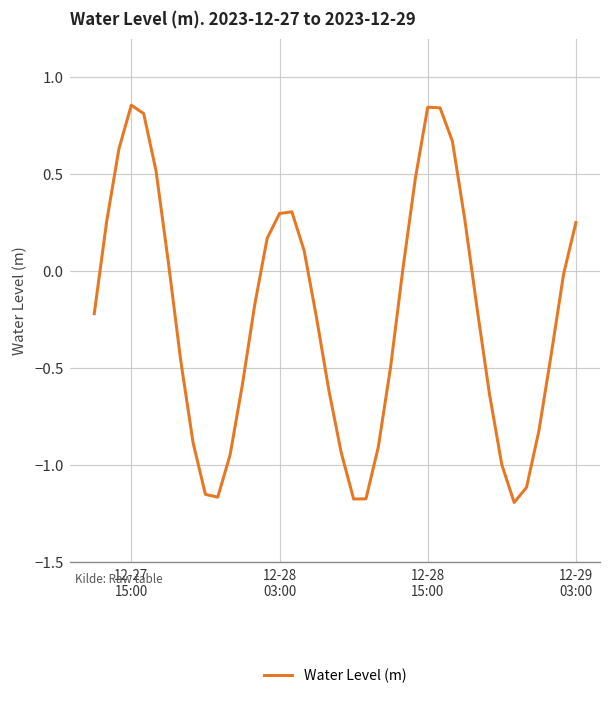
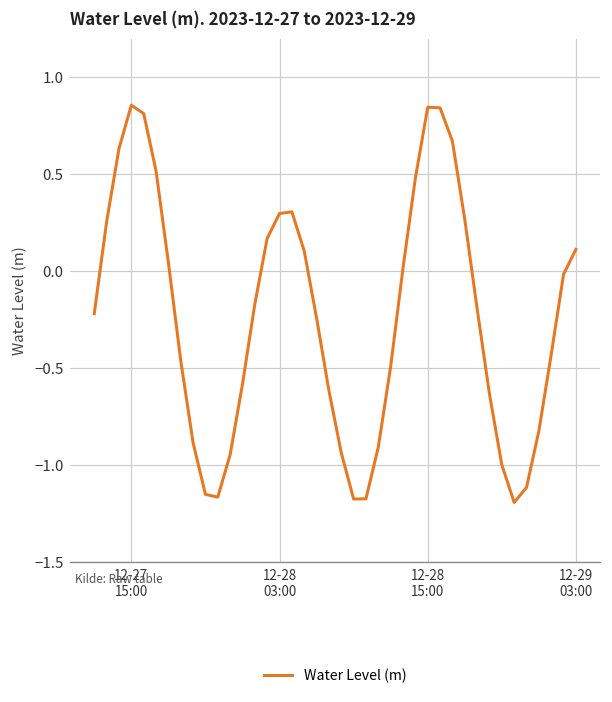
12-29 03:00: 0.25 -> 0.11
